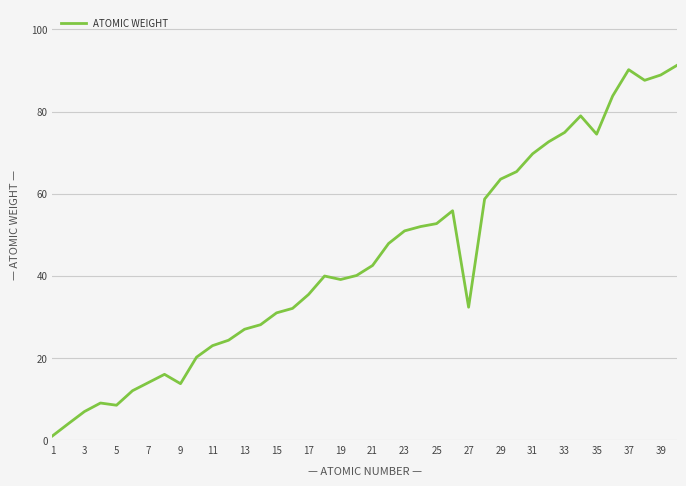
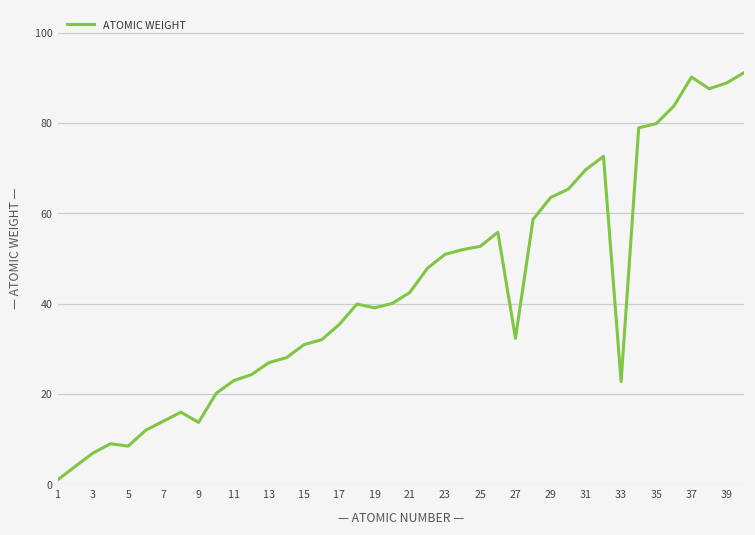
33: 75 -> 23
35: 75 -> 80
